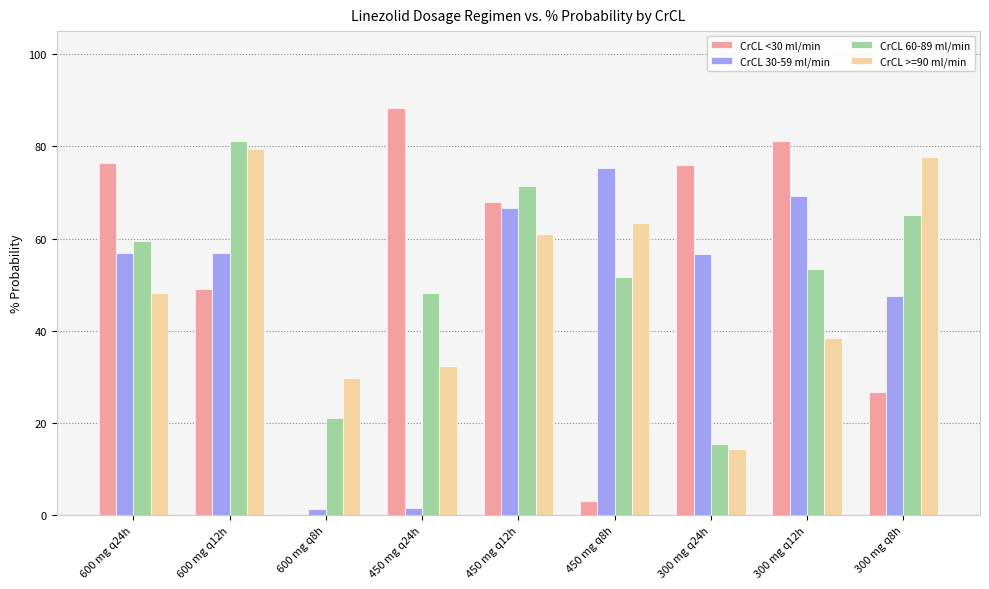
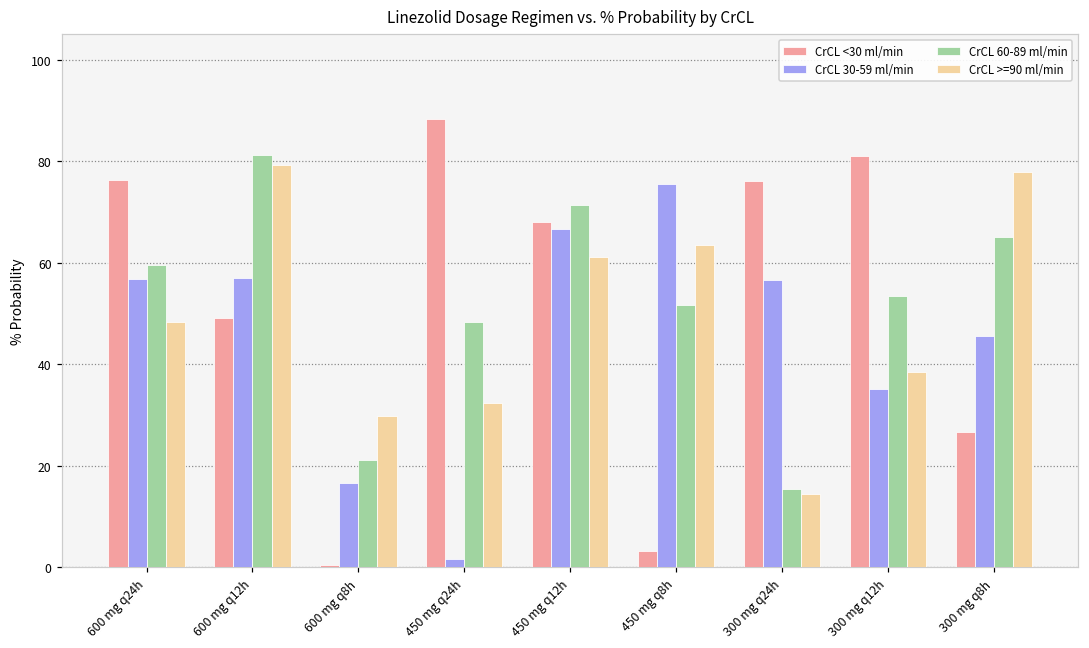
CrCL 30-59 ml/min, 600 mg q8h: 1 -> 17
CrCL 30-59 ml/min, 300 mg q12h: 69 -> 35
CrCL 30-59 ml/min, 300 mg q8h: 48 -> 46
